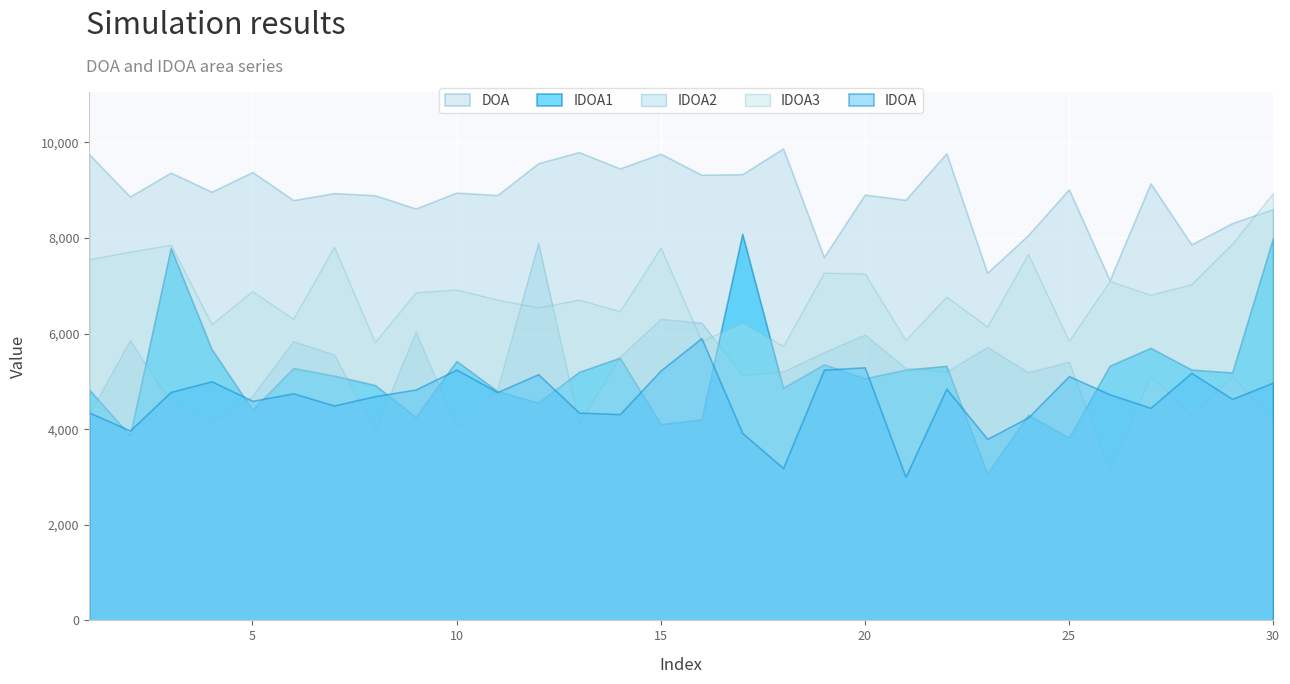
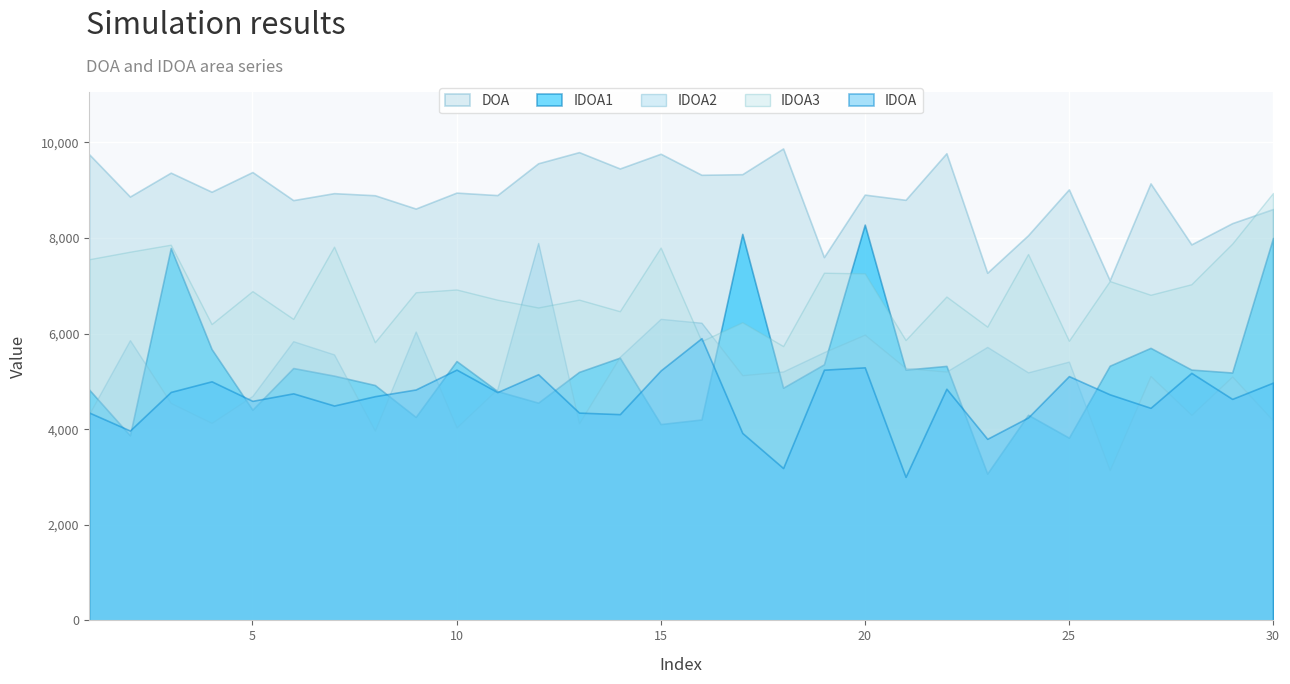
IDOA1, 20: 5,100 -> 8,300
